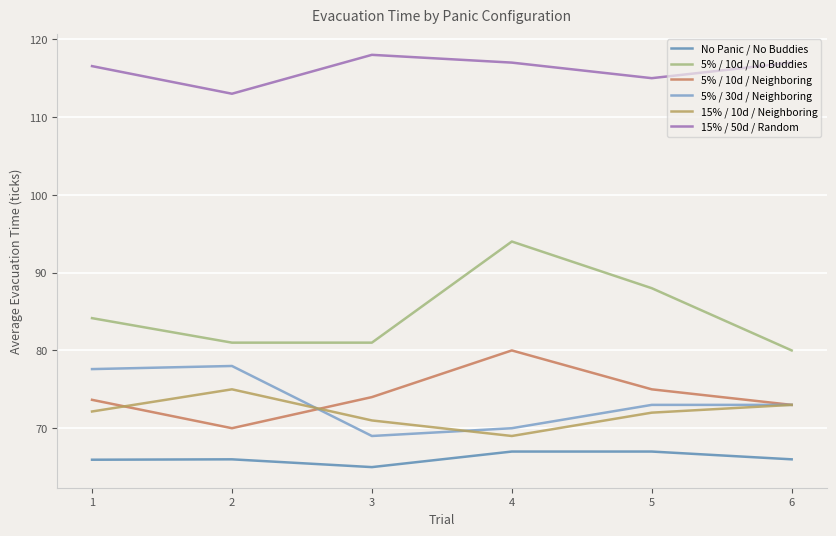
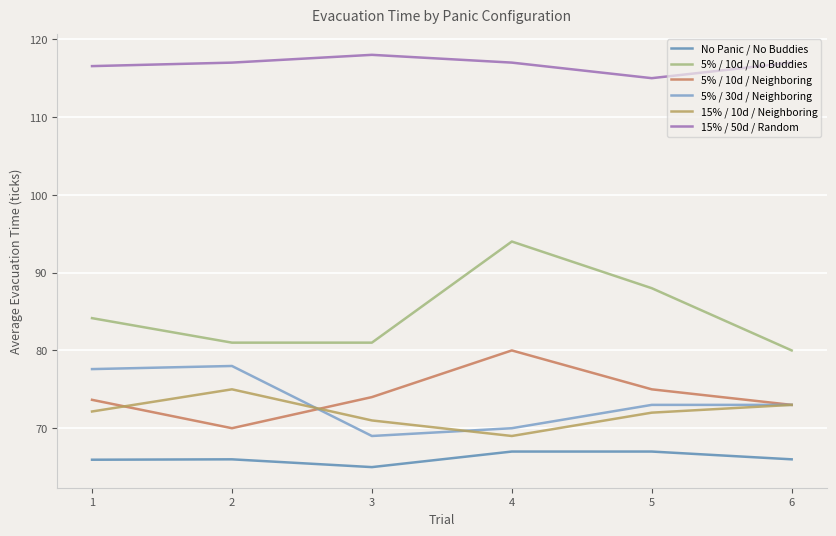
15% / 50d / Random, 2: 113 -> 117
